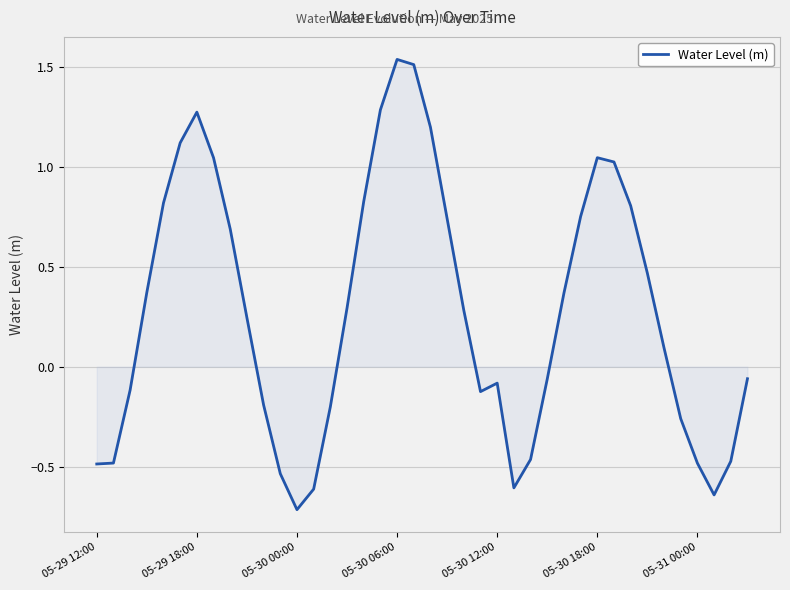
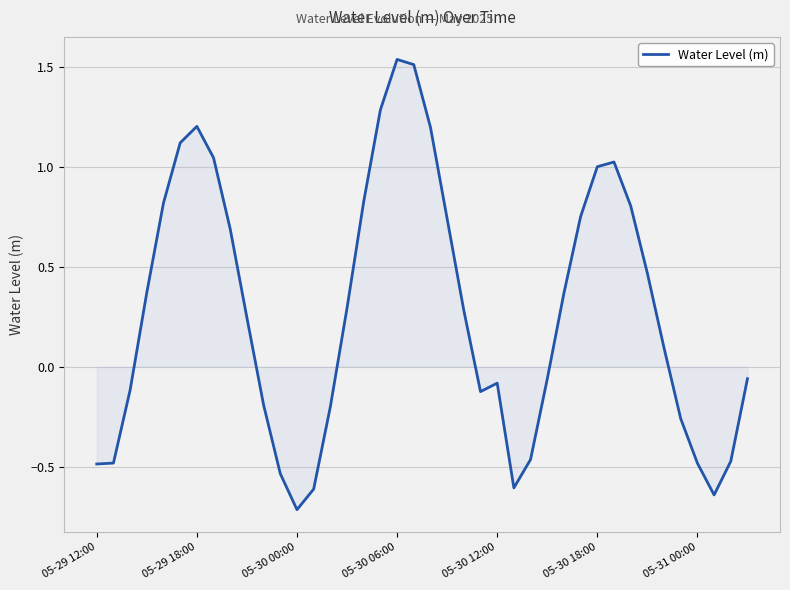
Water Level (m), 05-29 18:00: 1.27 -> 1.20
Water Level (m), 05-30 18:00: 1.05 -> 1.00
